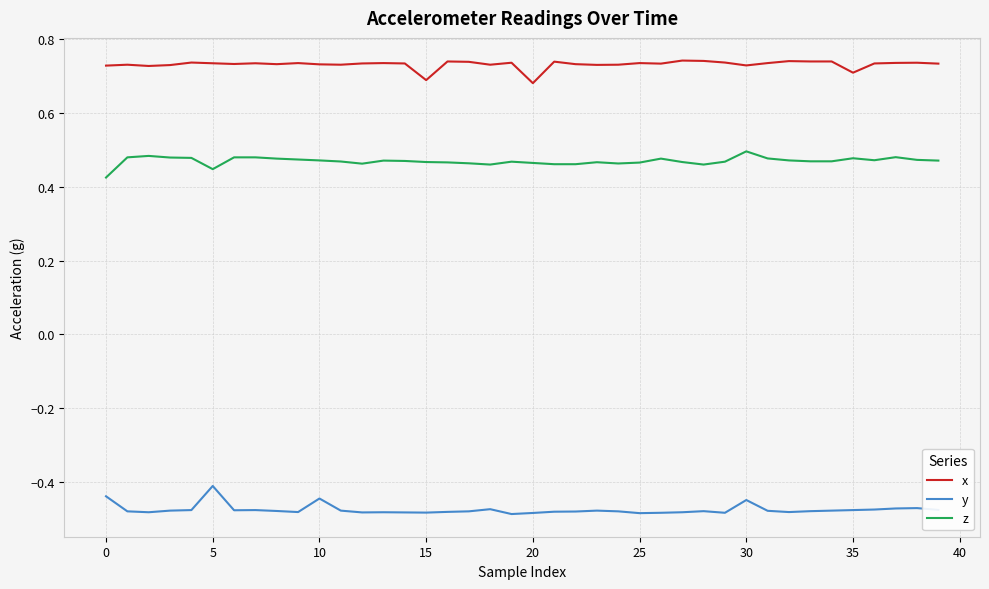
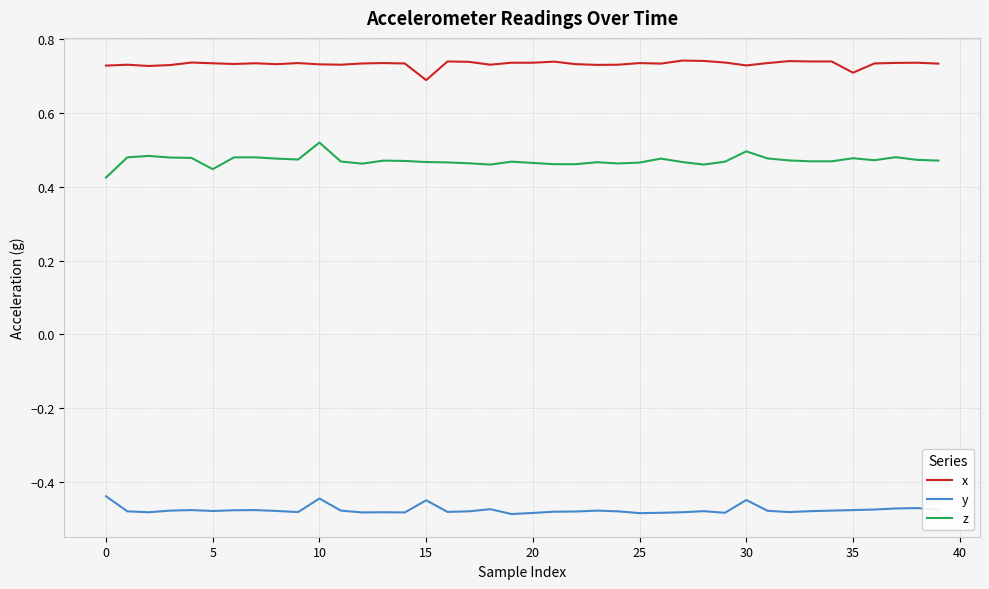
y, 5: -0.41 -> -0.48
z, 10: 0.47 -> 0.52
y, 15: -0.48 -> -0.45
x, 20: 0.68 -> 0.74
